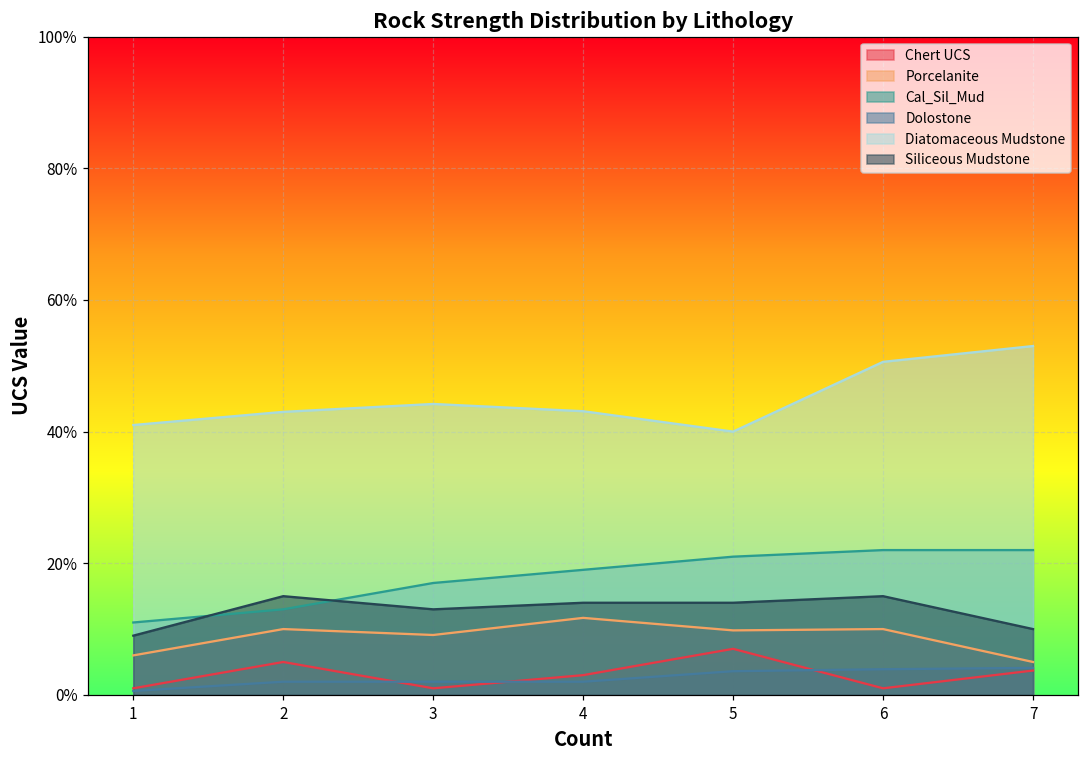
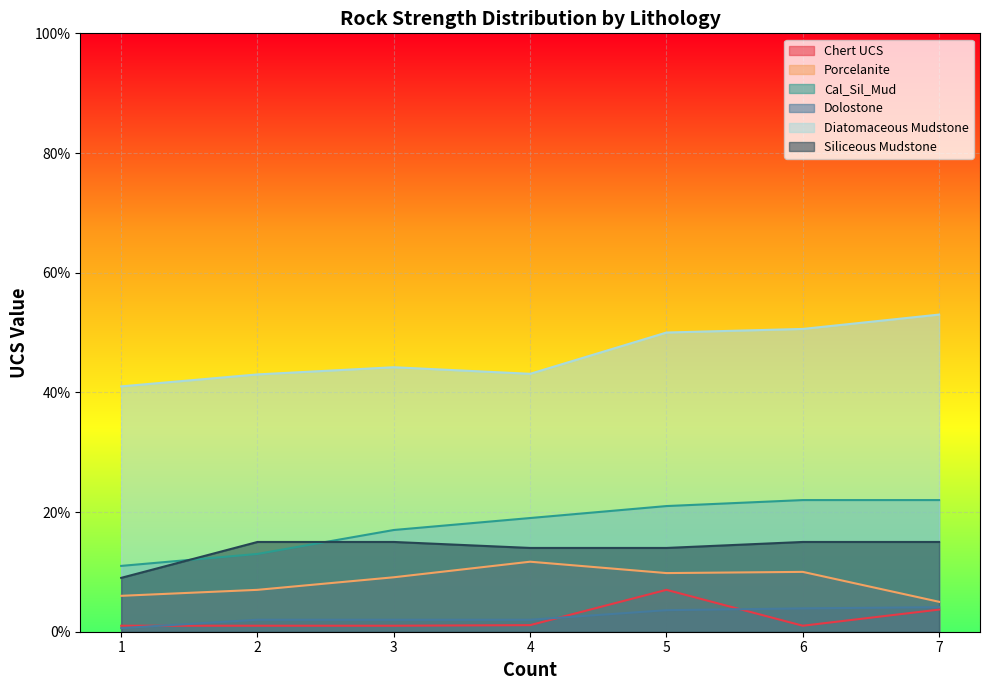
Chert UCS, 2: 5% -> 1%
Porcelanite, 2: 10% -> 7%
Siliceous Mudstone, 3: 13% -> 15%
Chert UCS, 4: 3% -> 1%
Diatomaceous Mudstone, 5: 40% -> 50%
Siliceous Mudstone, 7: 10% -> 15%
